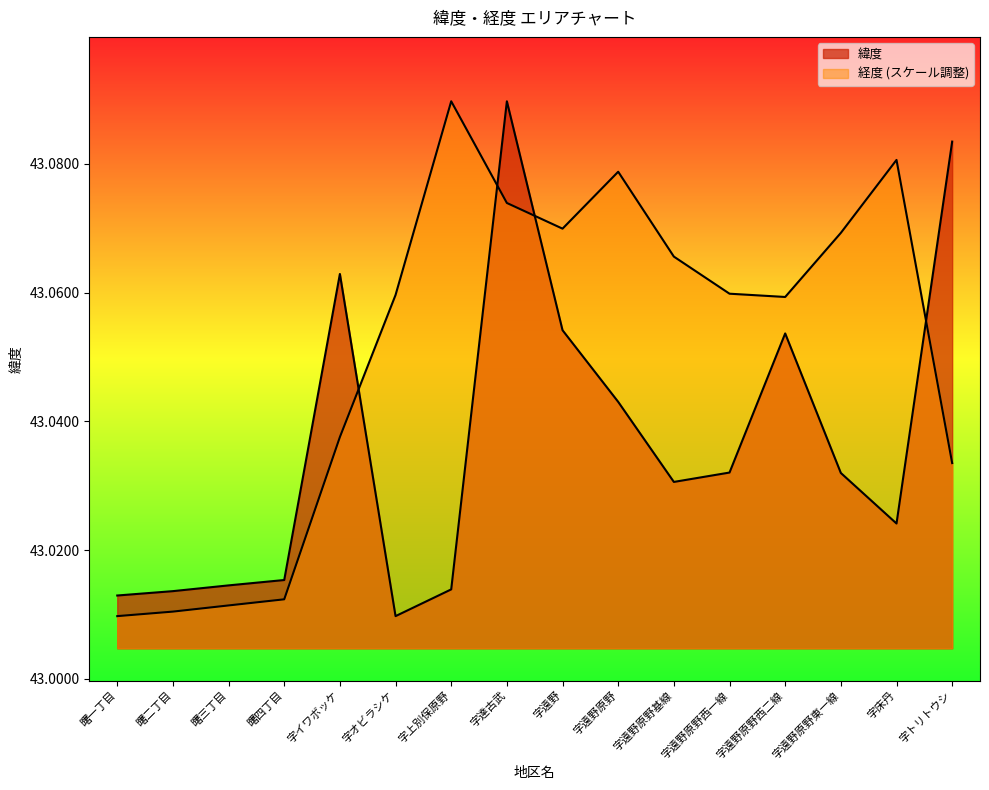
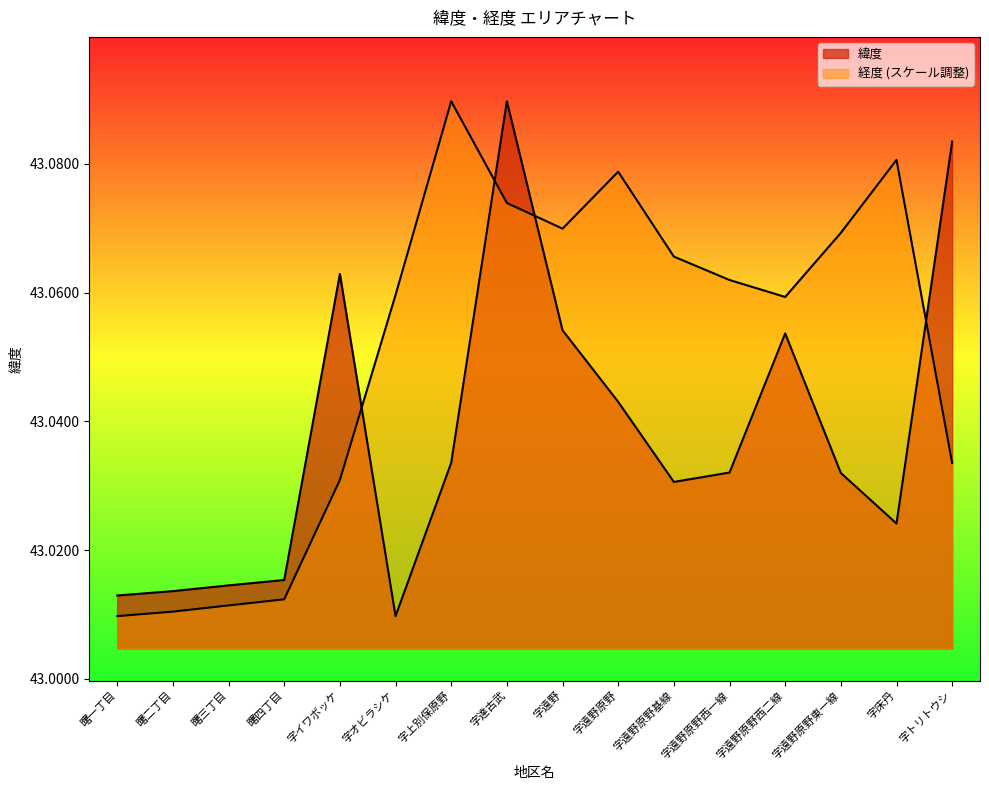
経度 (スケール調整), 字イワボッケ: 43.038 -> 43.031
緯度, 字上別保原野: 43.014 -> 43.034
経度 (スケール調整), 字遠野原野西一線: 43.060 -> 43.062
